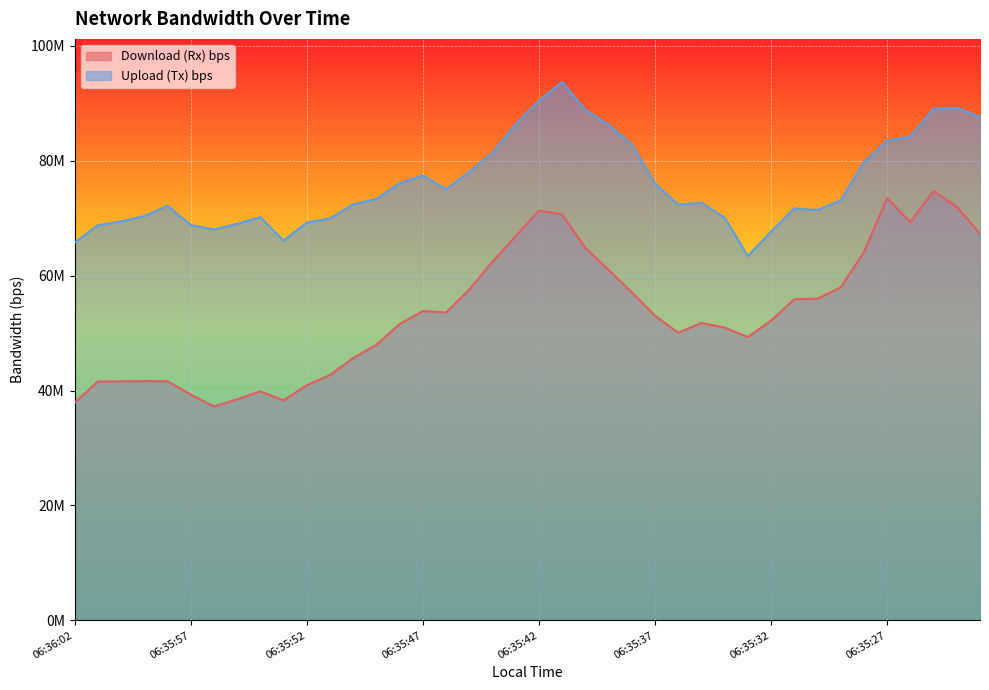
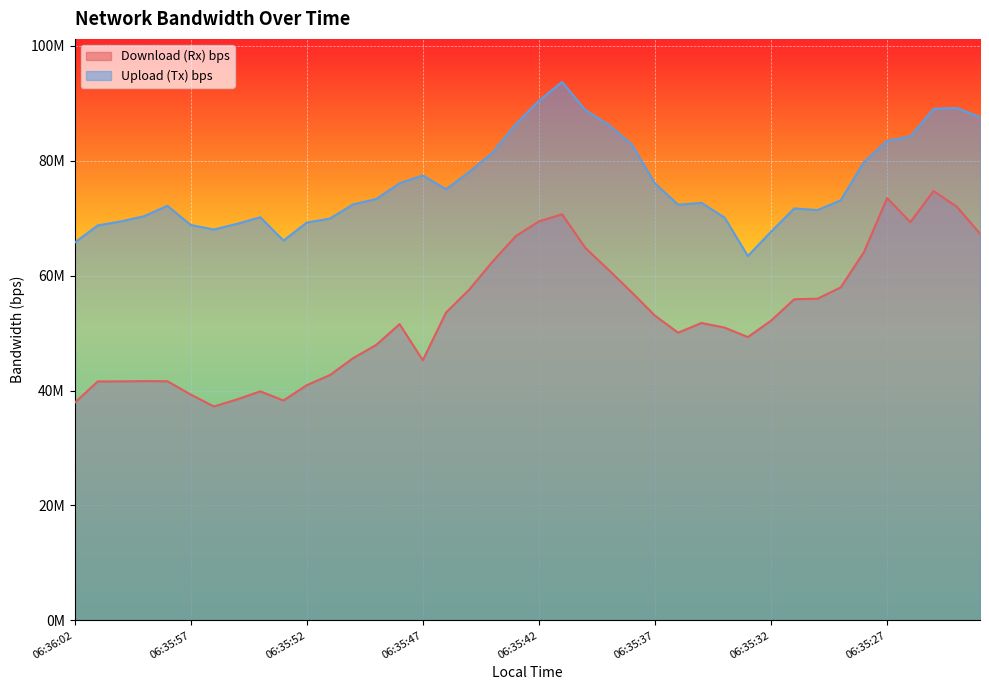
Download (Rx) bps, 06:35:47: 54000000 -> 45000000
Download (Rx) bps, 06:35:42: 71000000 -> 69000000
